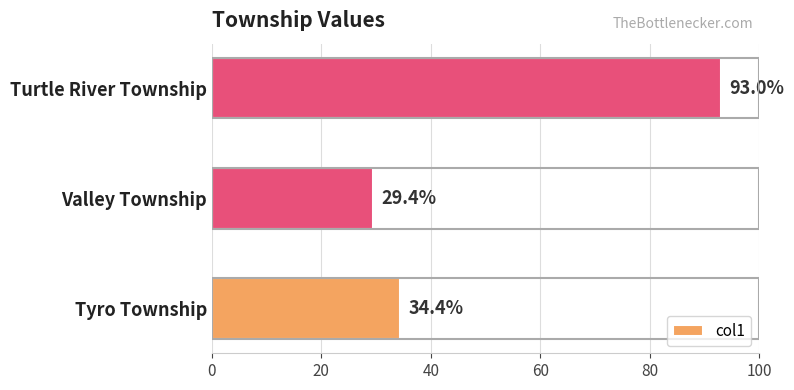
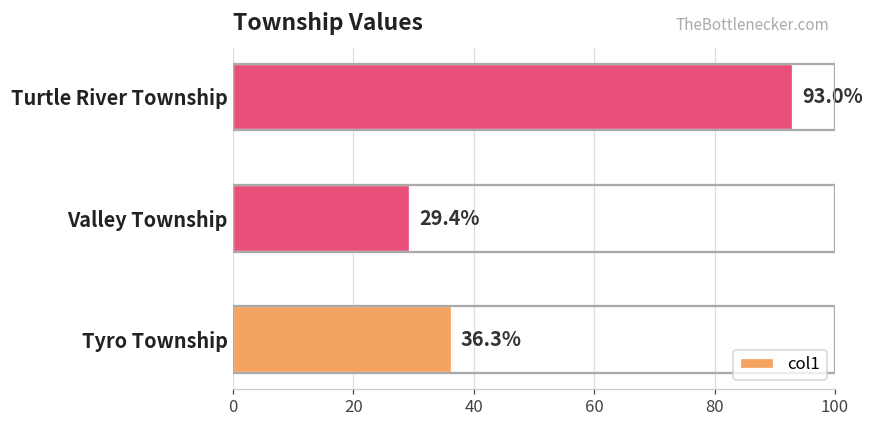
Tyro Township: 34.4% -> 36.3%
